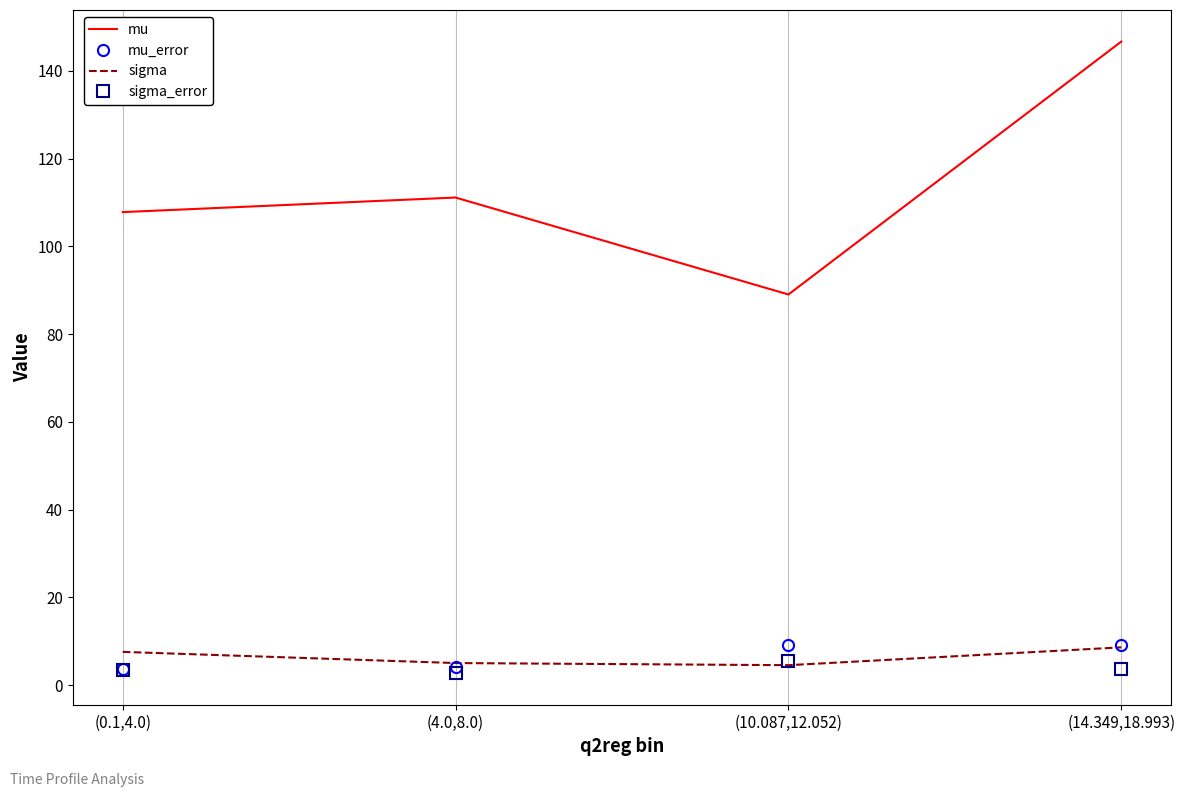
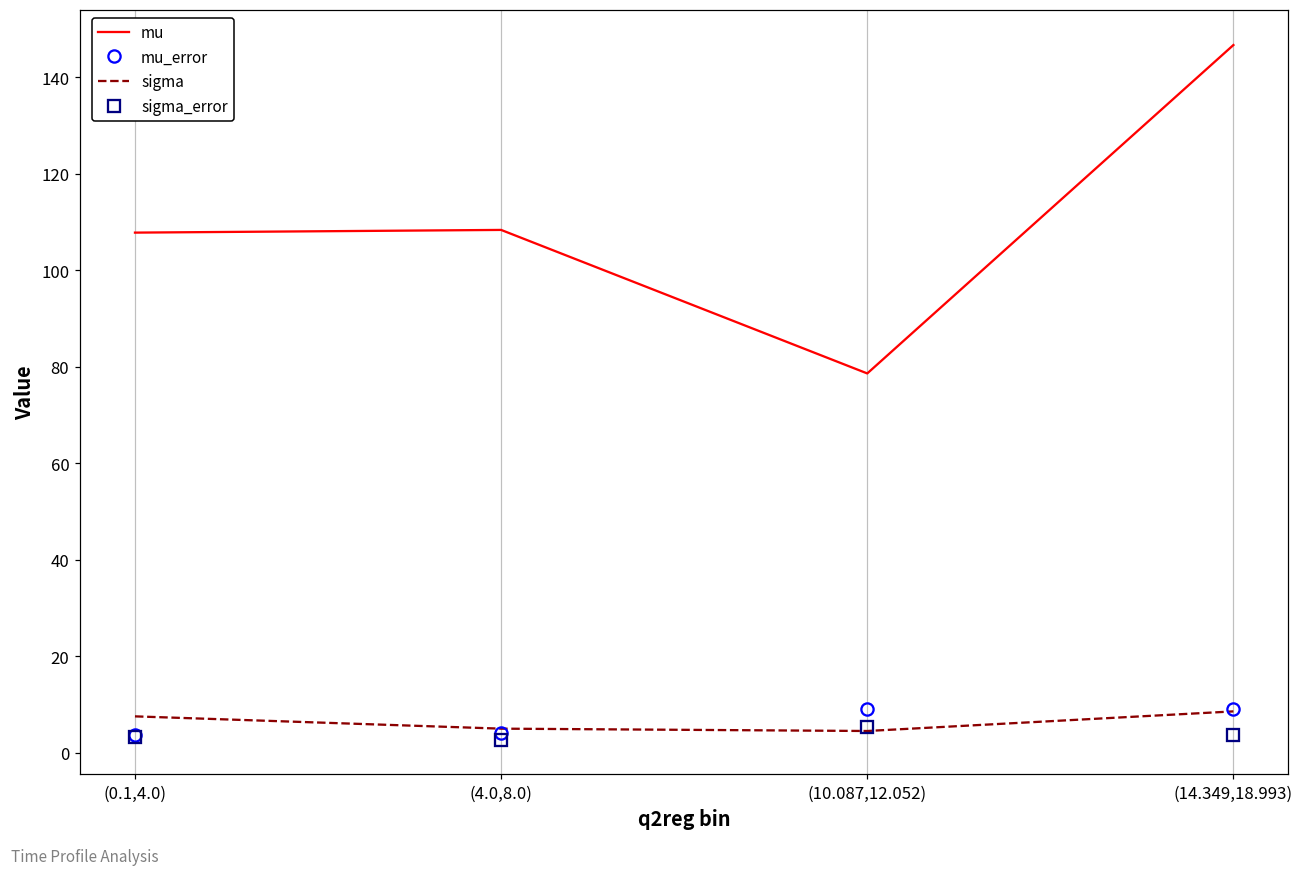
mu, (4.0,8.0): 111 -> 108
mu, (10.087,12.052): 89 -> 79
